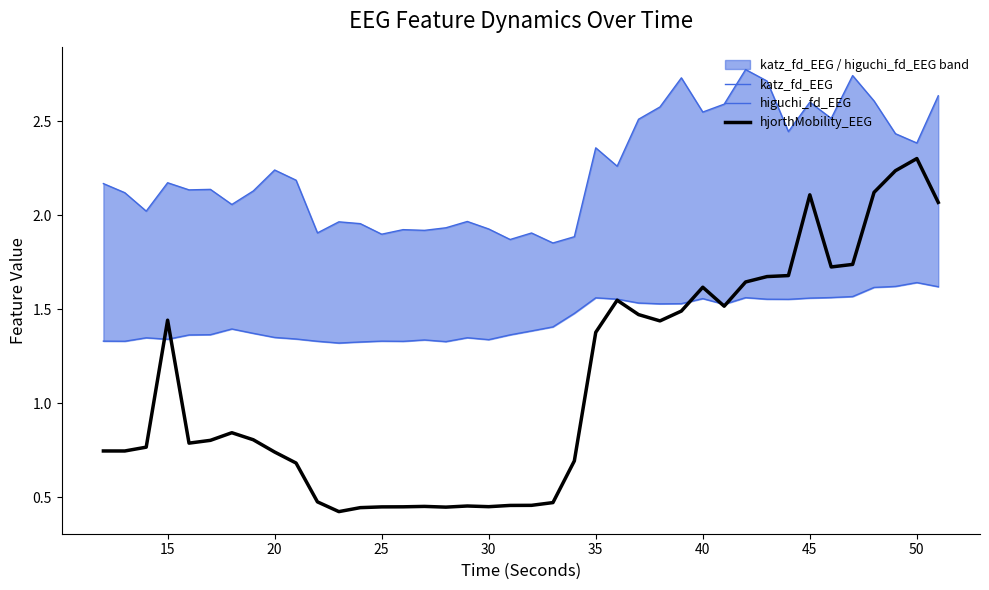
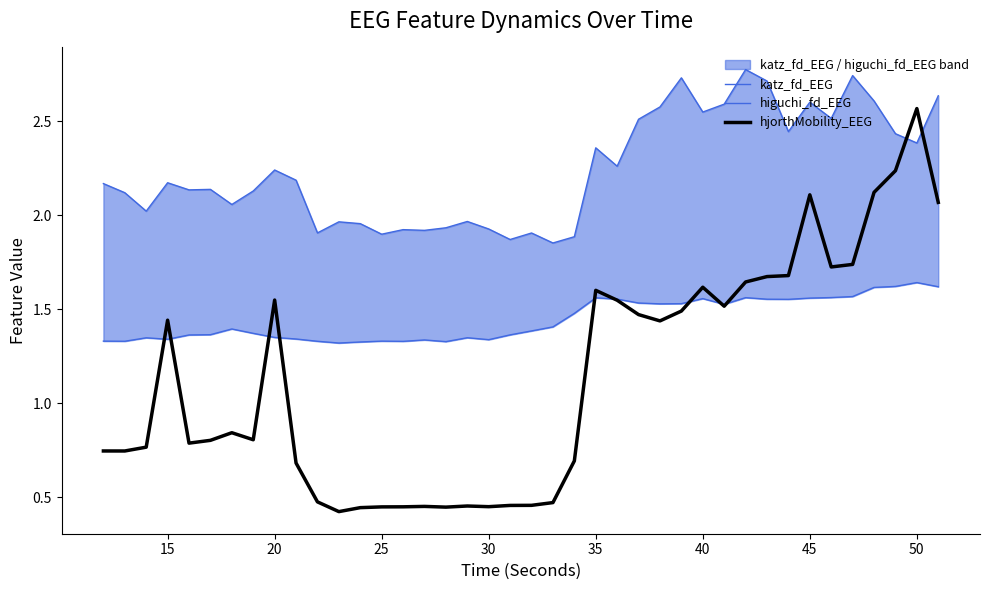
hjorthMobility_EEG, 20: 0.74 -> 1.55
hjorthMobility_EEG, 35: 1.38 -> 1.60
hjorthMobility_EEG, 50: 2.30 -> 2.57
